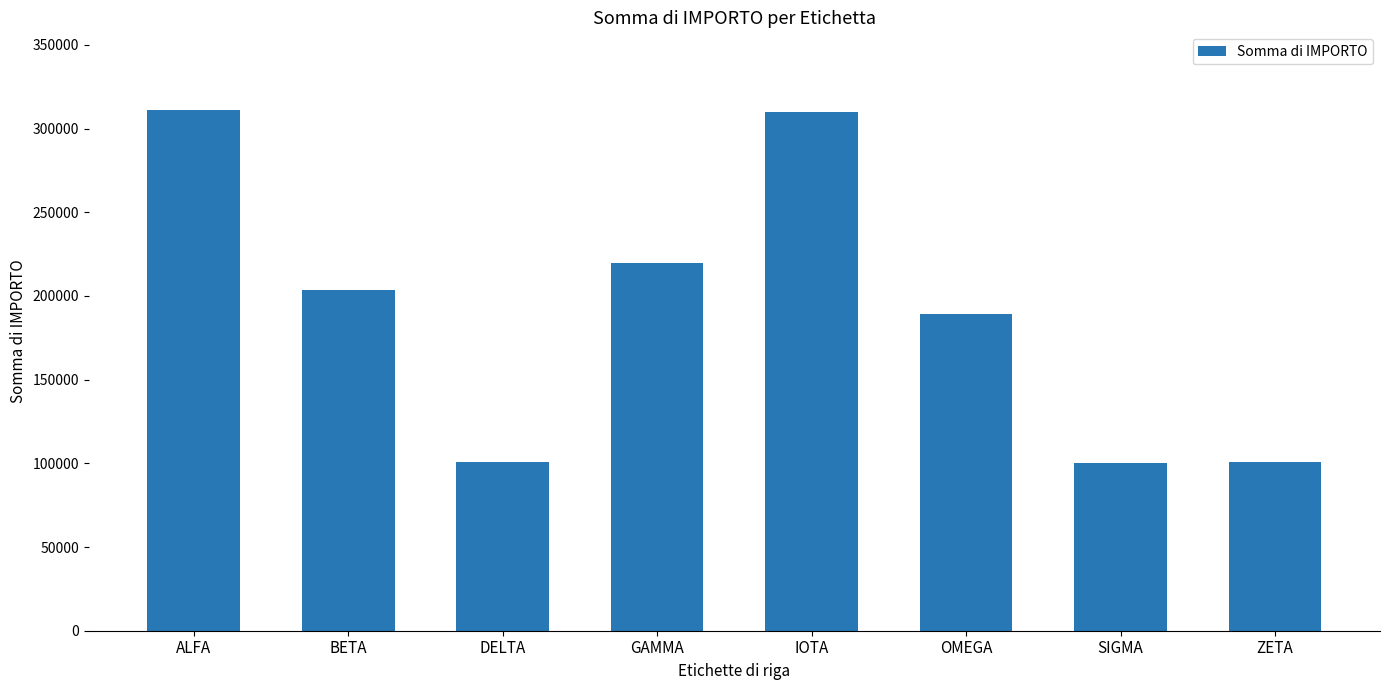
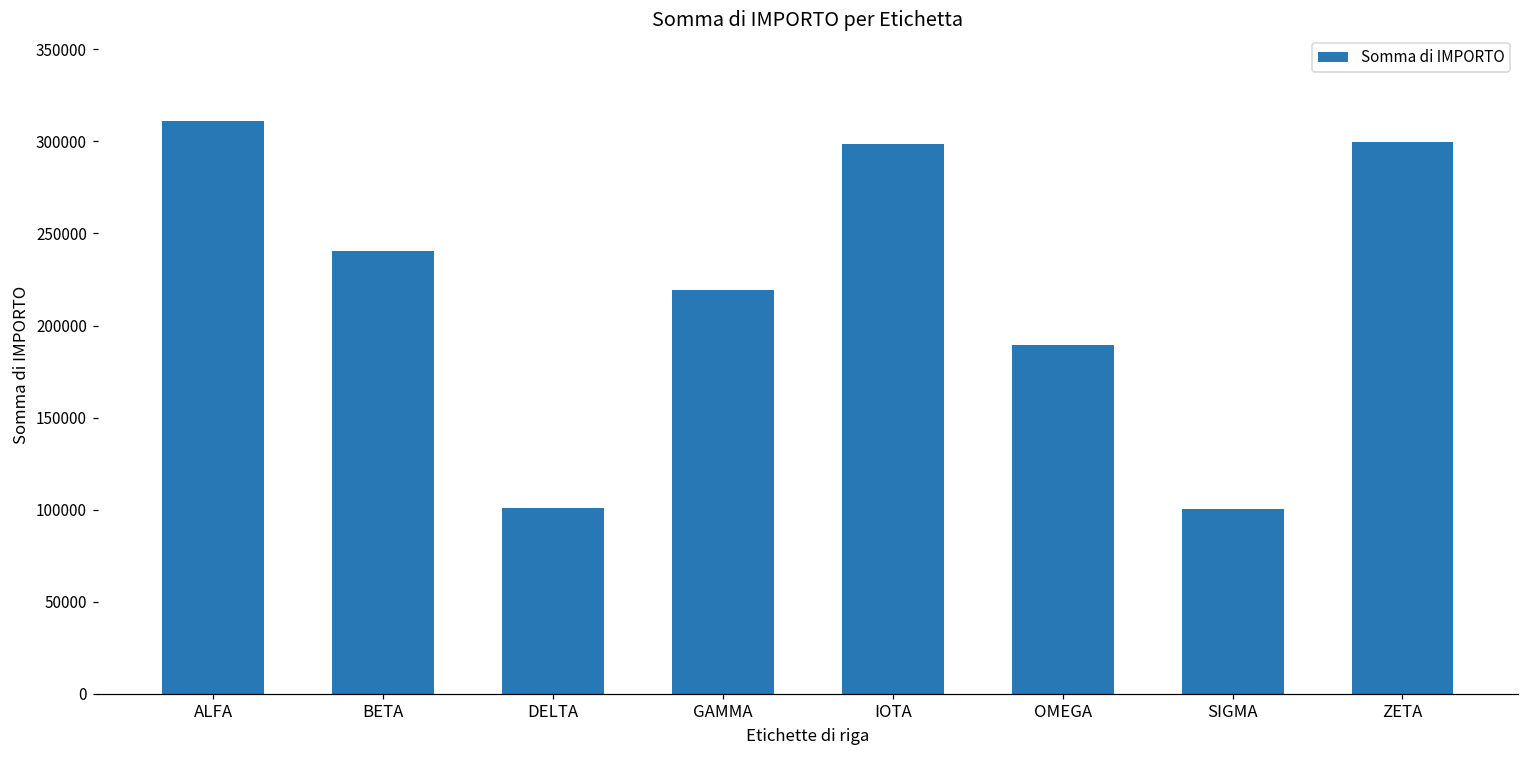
BETA: 204000 -> 241000
IOTA: 310000 -> 299000
ZETA: 101000 -> 300000
